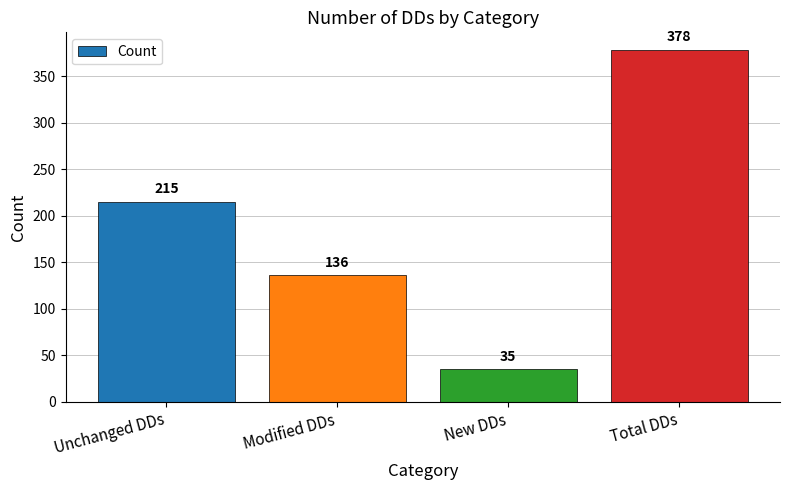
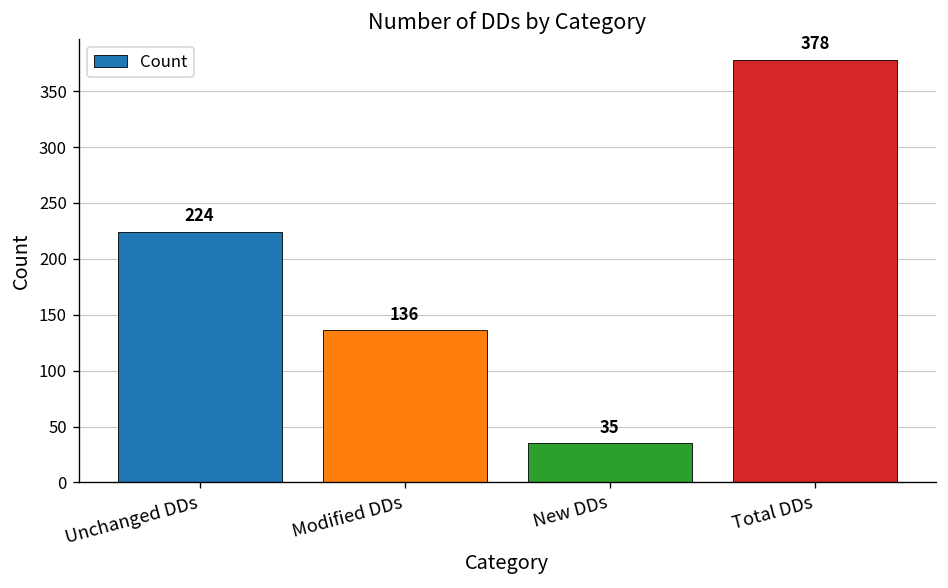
Unchanged DDs: 215 -> 224
